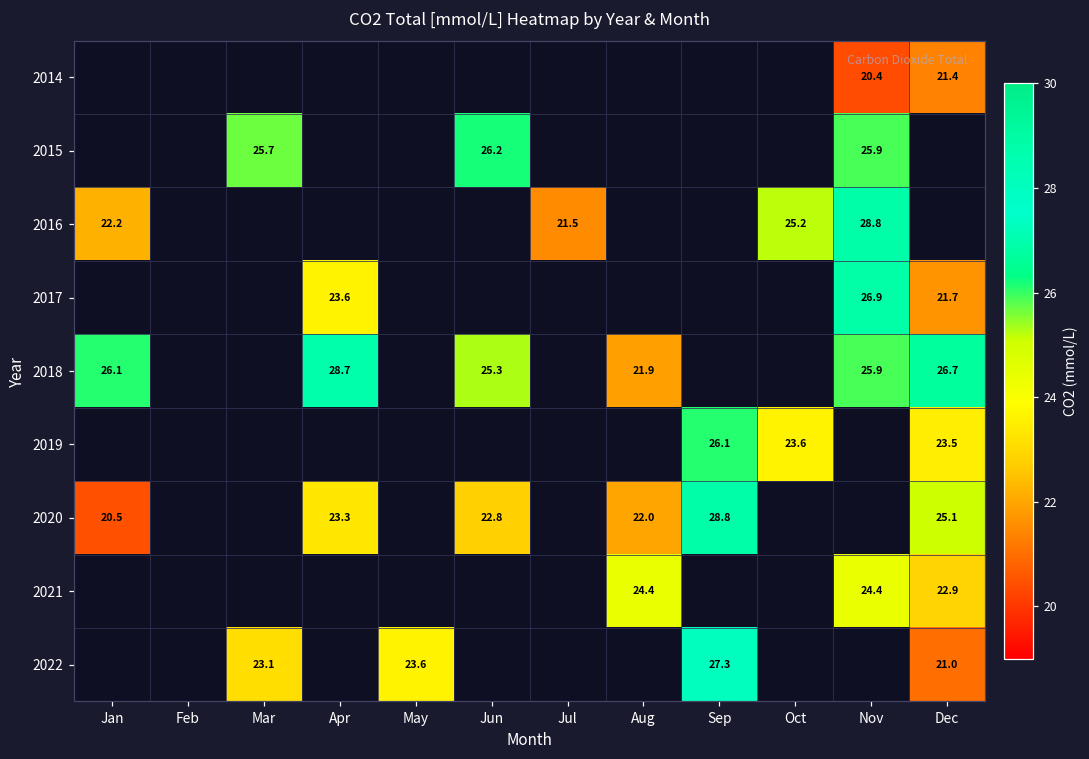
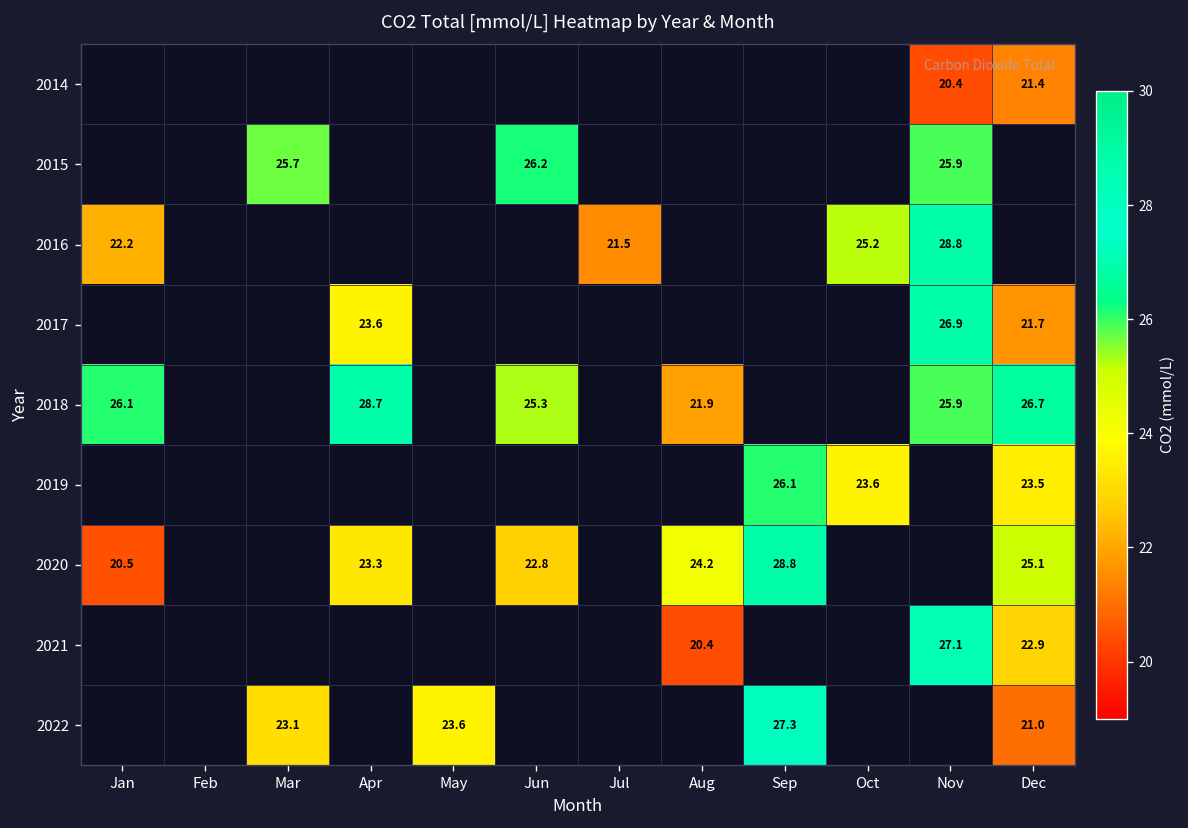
2020, Aug: 22.0 -> 24.2
2021, Aug: 24.4 -> 20.4
2021, Nov: 24.4 -> 27.1
